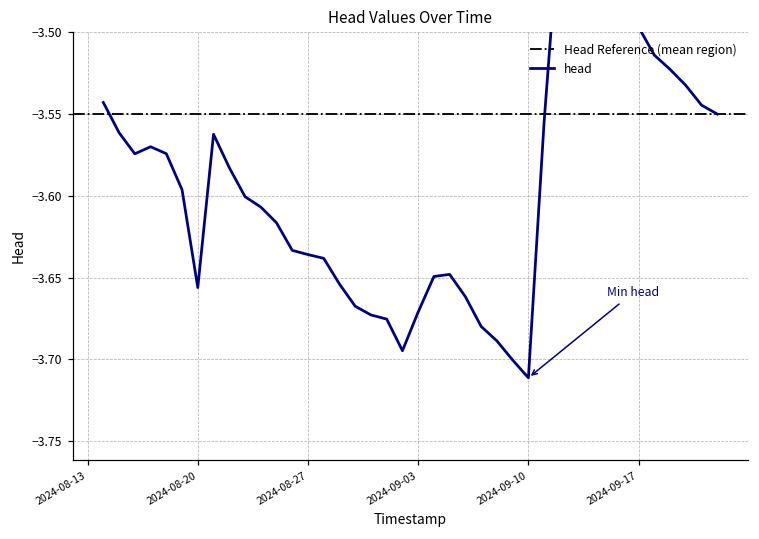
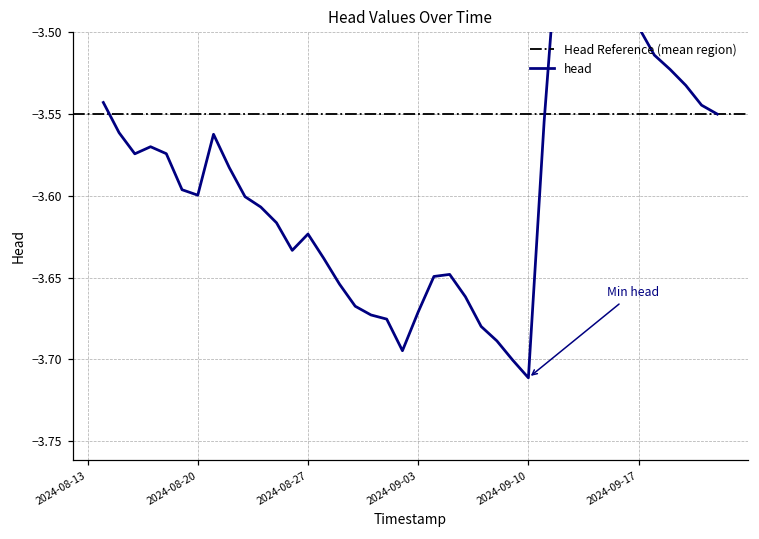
2024-08-20: -3.656 -> -3.600
2024-08-27: -3.636 -> -3.623
